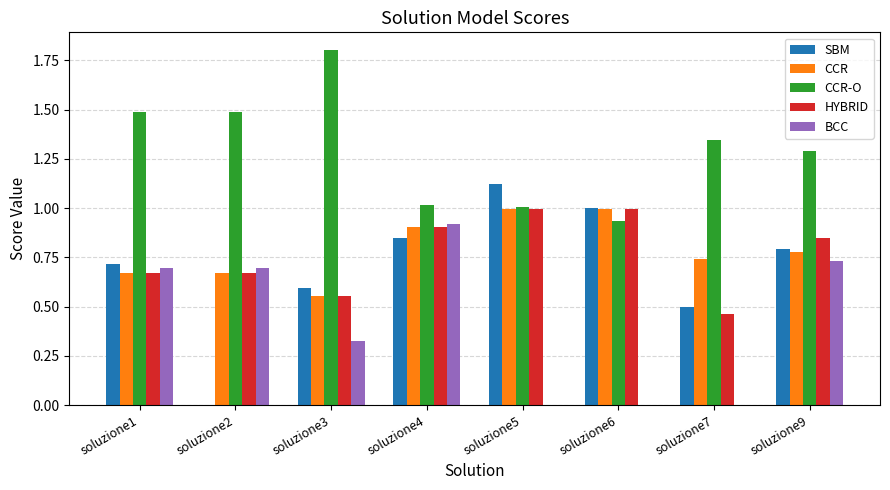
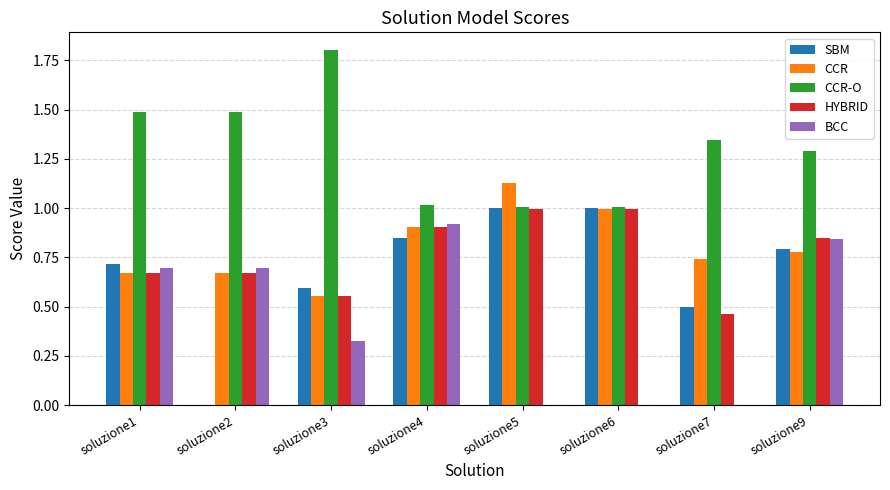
SBM, soluzione5: 1.12 -> 1.00
CCR, soluzione5: 0.99 -> 1.13
CCR-O, soluzione6: 0.94 -> 1.01
BCC, soluzione9: 0.73 -> 0.84
